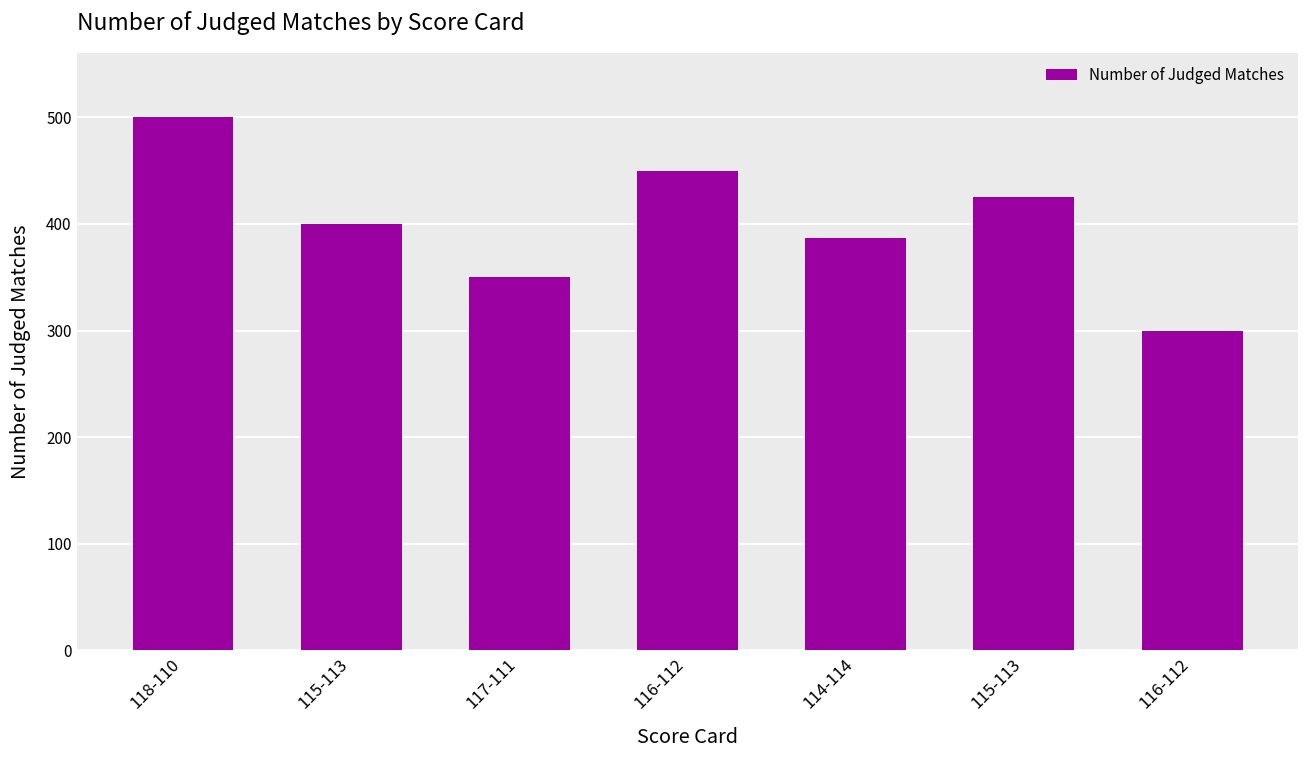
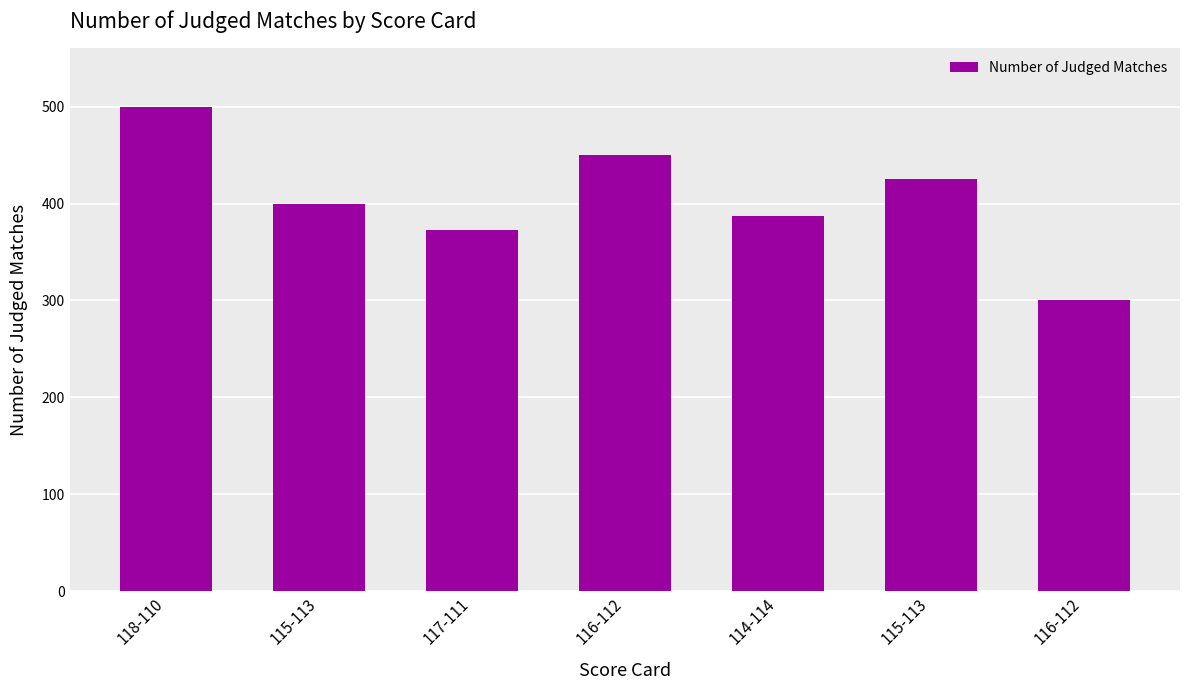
117-111: 350 -> 370
